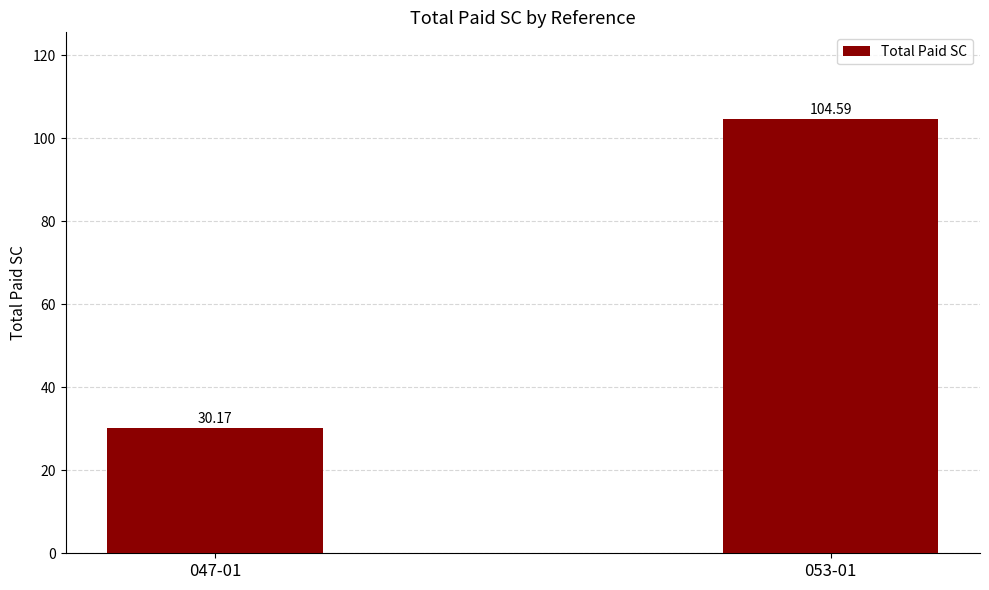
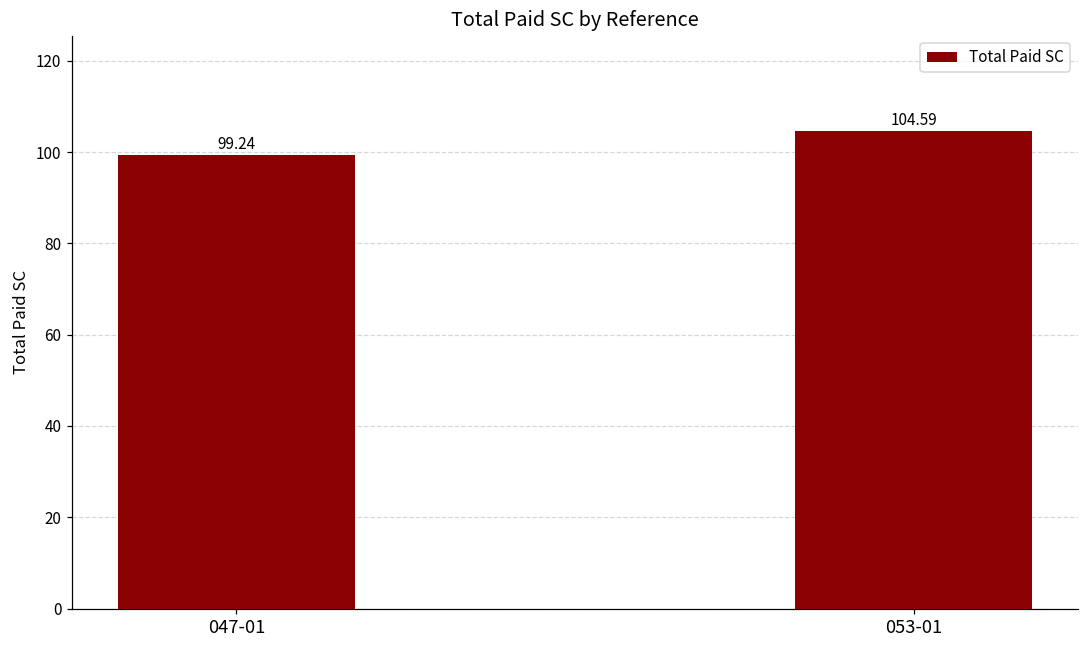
047-01: 30.17 -> 99.24
